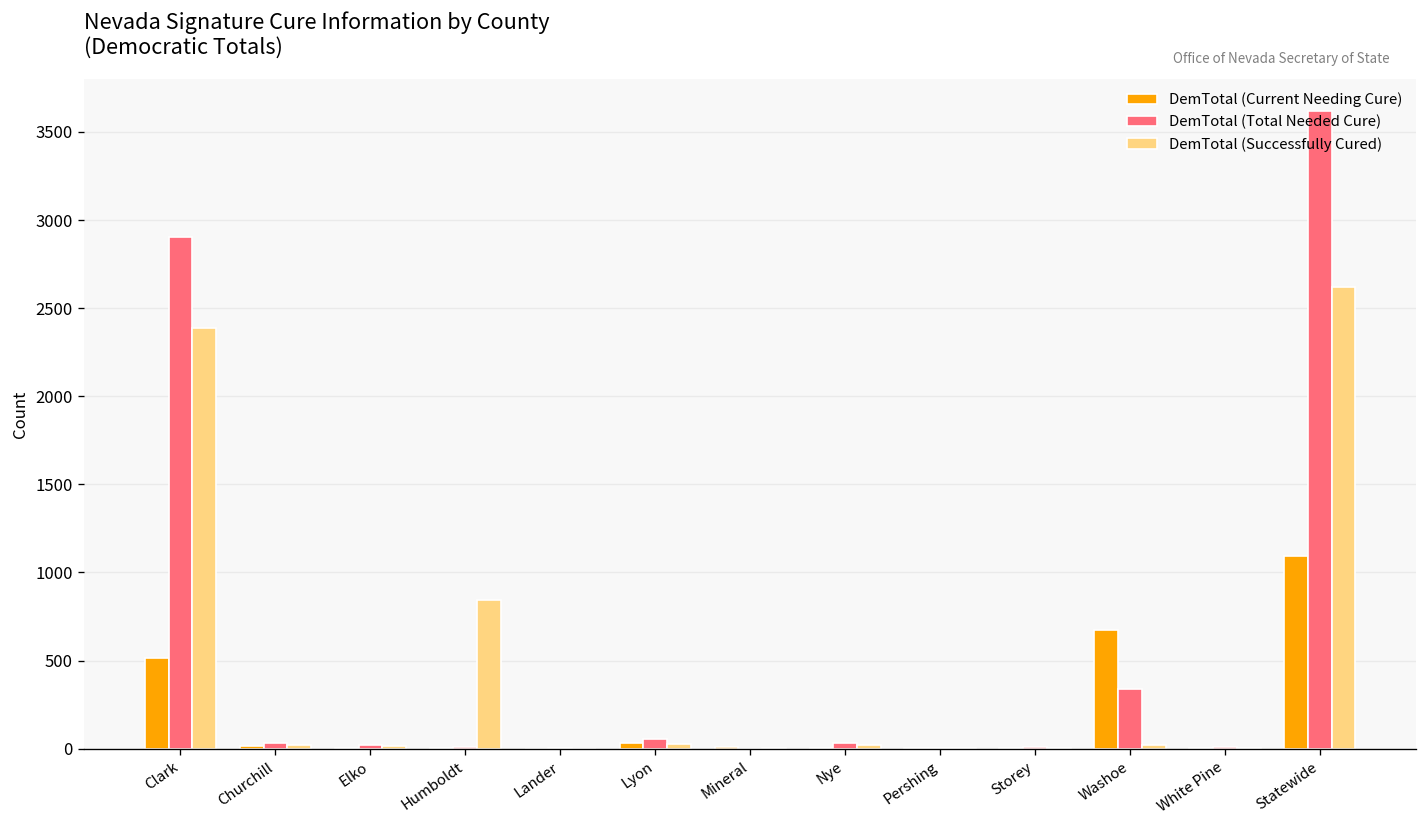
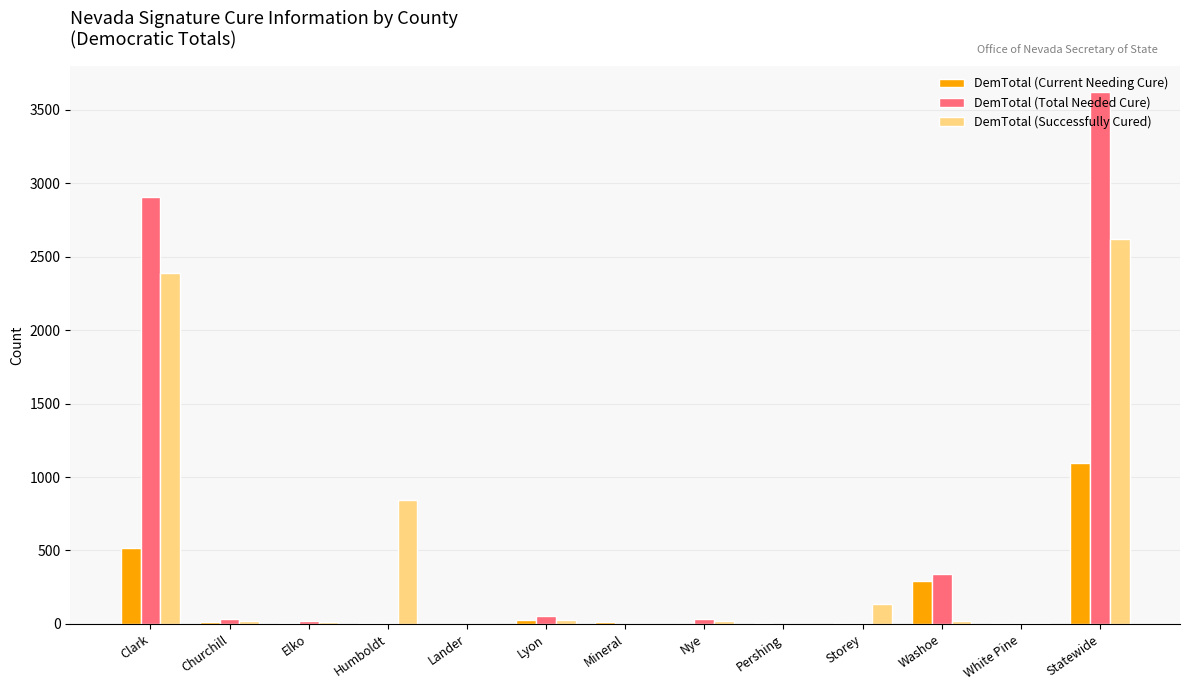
DemTotal (Successfully Cured), Storey: 0 -> 140
DemTotal (Current Needing Cure), Washoe: 670 -> 290
